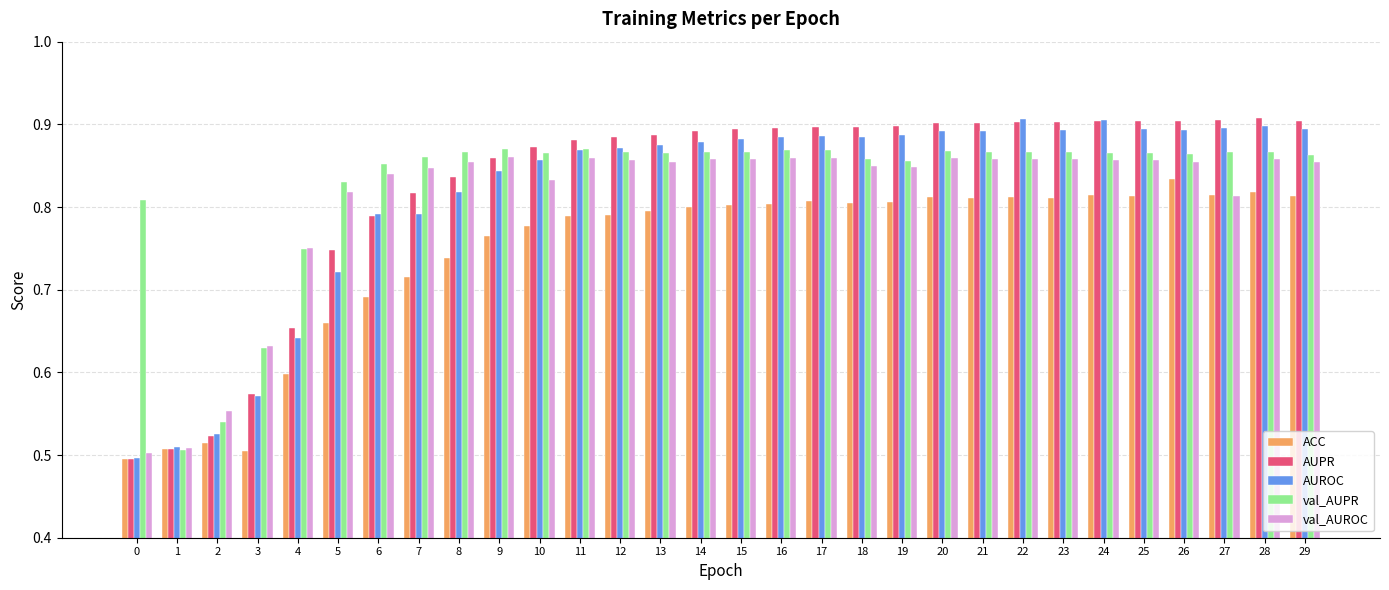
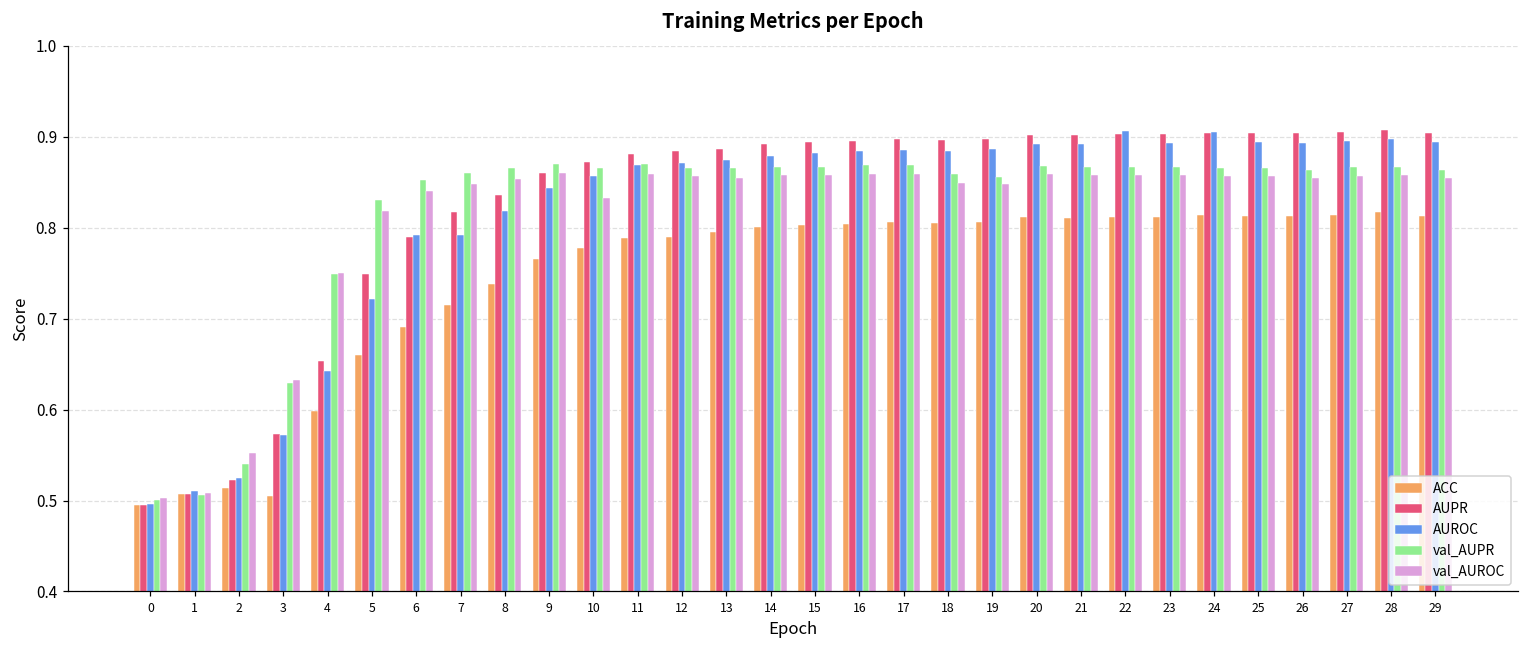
val_AUPR, 0: 0.81 -> 0.50
ACC, 26: 0.83 -> 0.81
val_AUROC, 27: 0.81 -> 0.86
